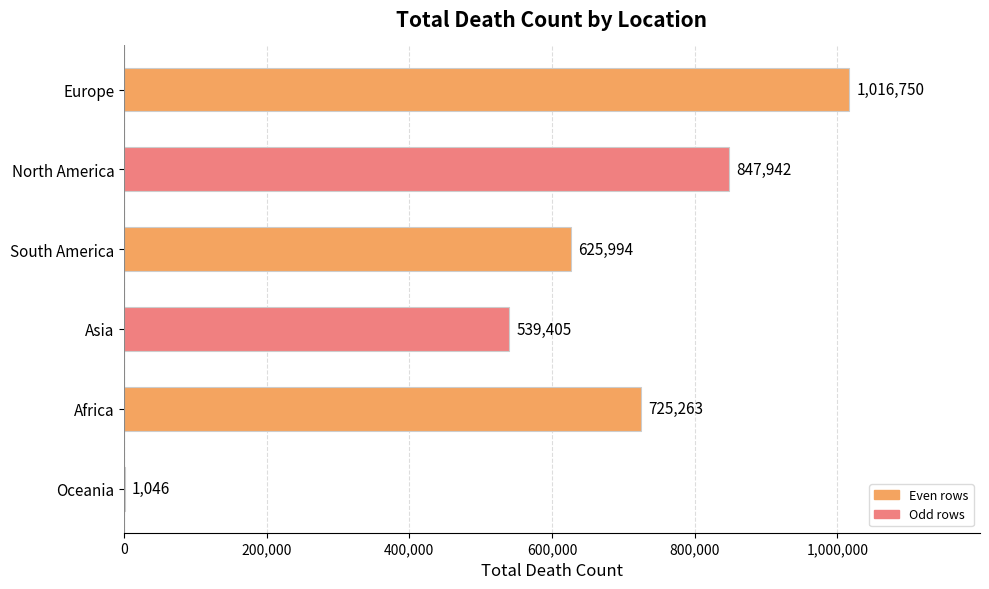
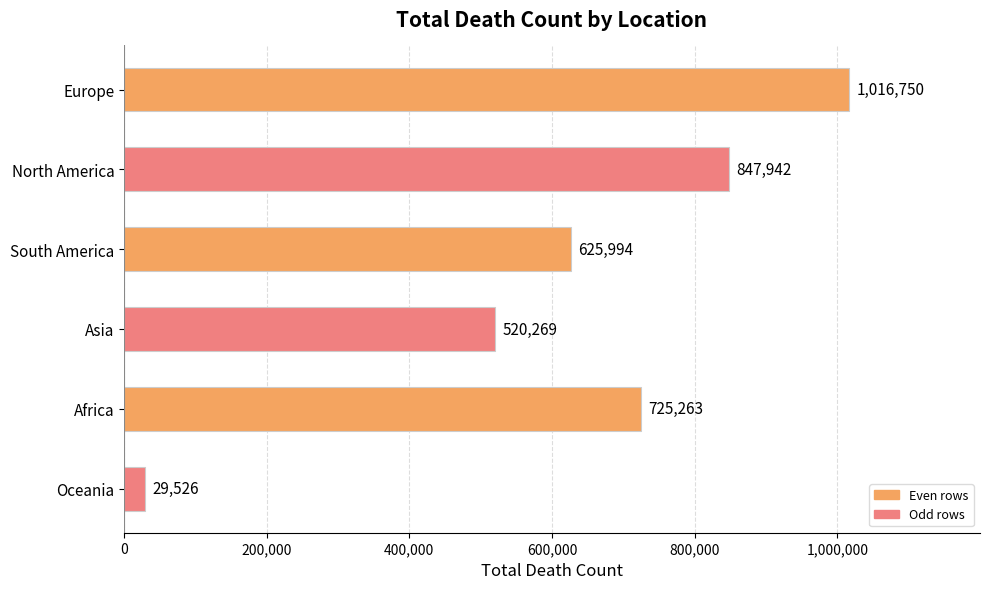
Asia: 539,405 -> 520,269
Oceania: 1,046 -> 29,526
